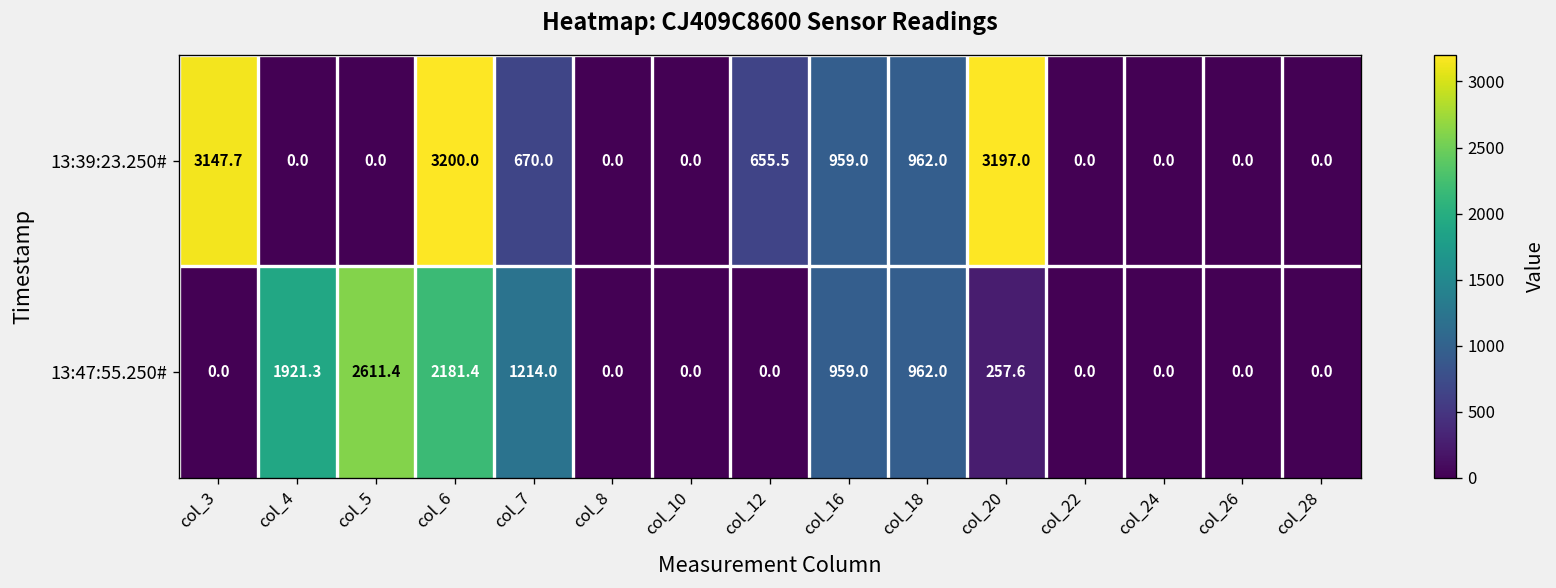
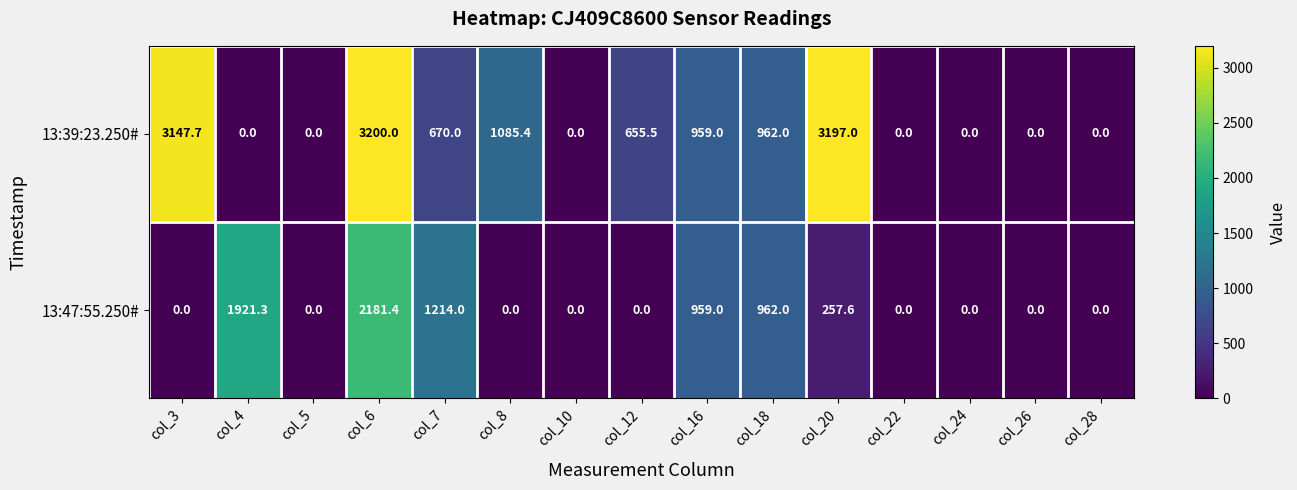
13:39:23.250#, col_8: 0.0 -> 1085.4
13:47:55.250#, col_5: 2611.4 -> 0.0
